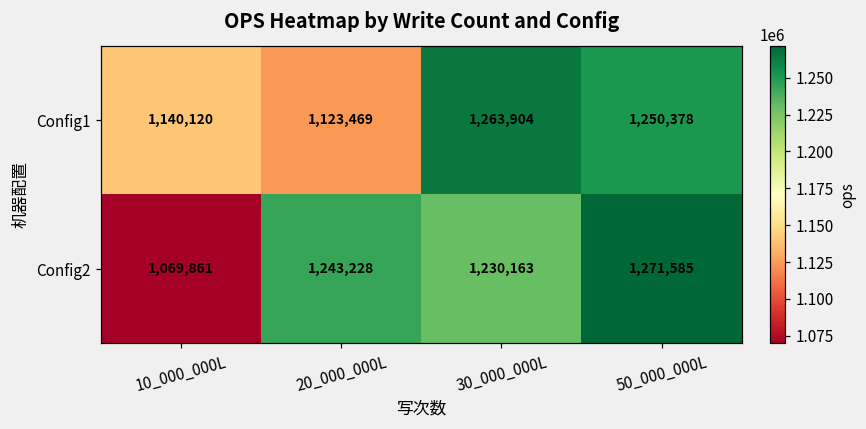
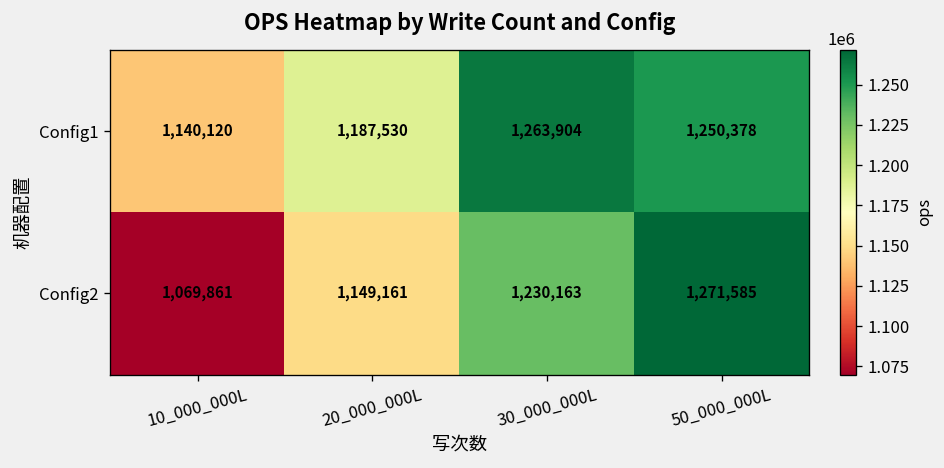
Config1, 20_000_000L: 1,123,469 -> 1,187,530
Config2, 20_000_000L: 1,243,228 -> 1,149,161
